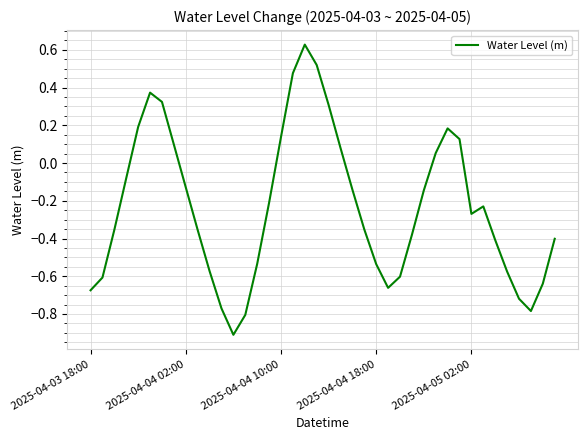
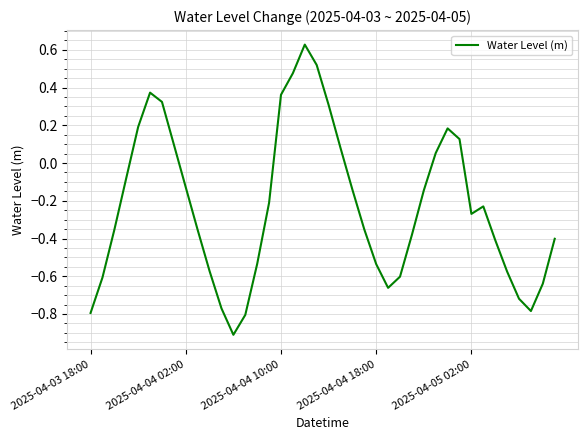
2025-04-03 18:00: -0.67 -> -0.79
2025-04-04 10:00: 0.14 -> 0.36
